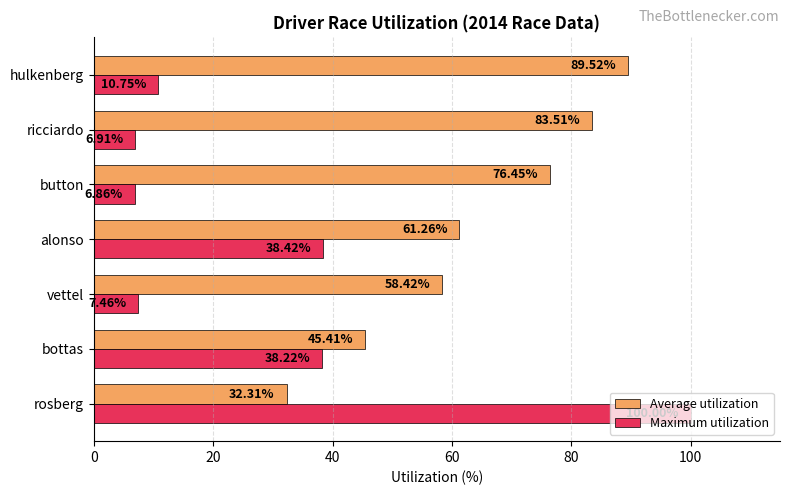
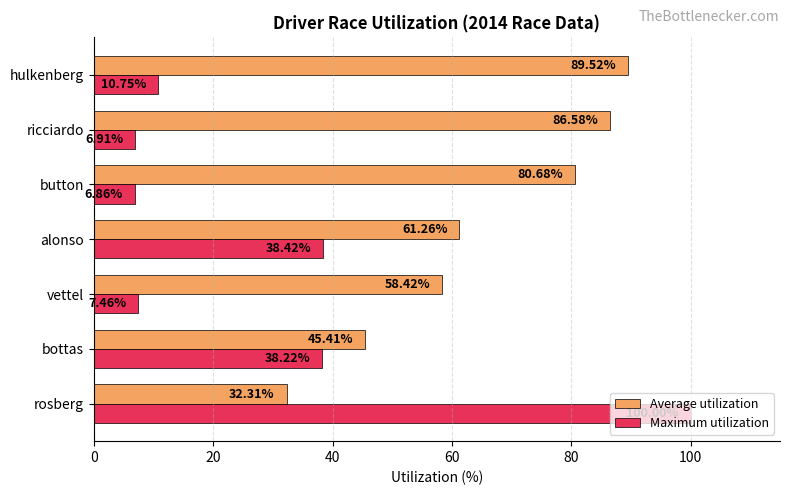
Average utilization, ricciardo: 83.51% -> 86.58%
Average utilization, button: 76.45% -> 80.68%
